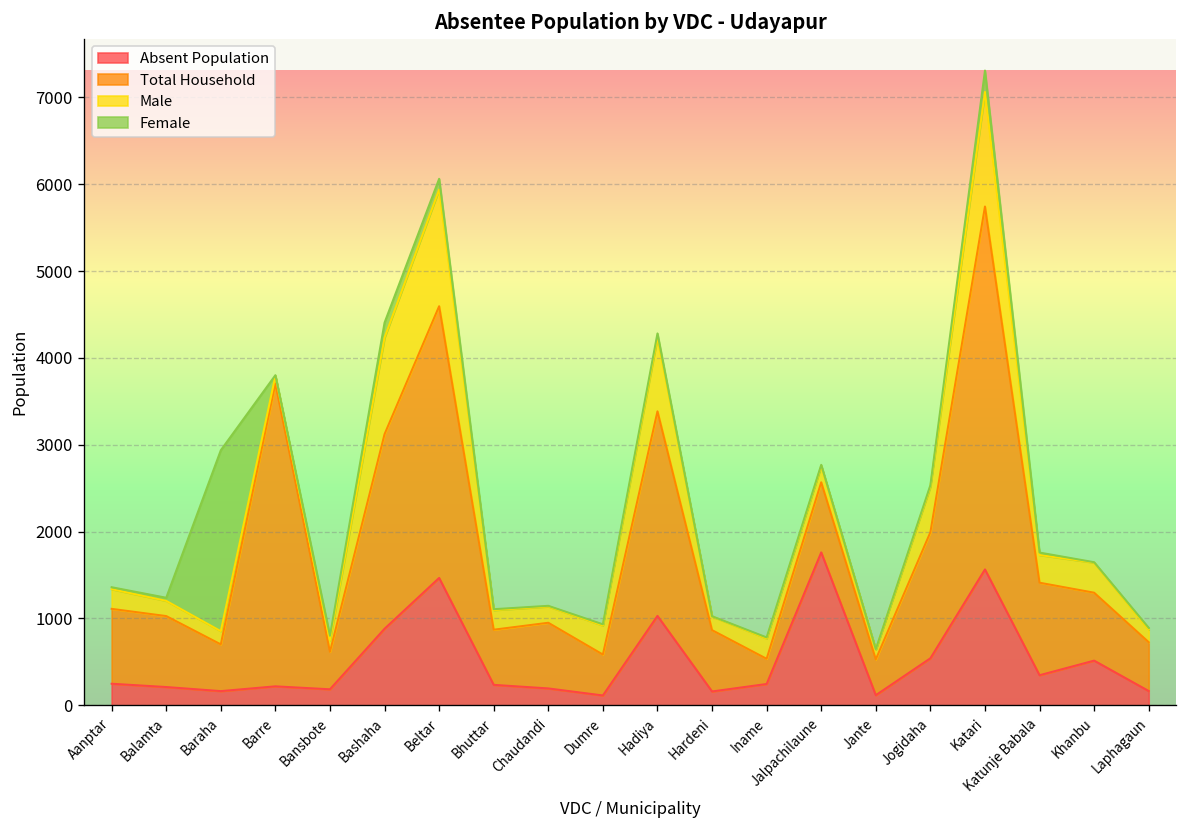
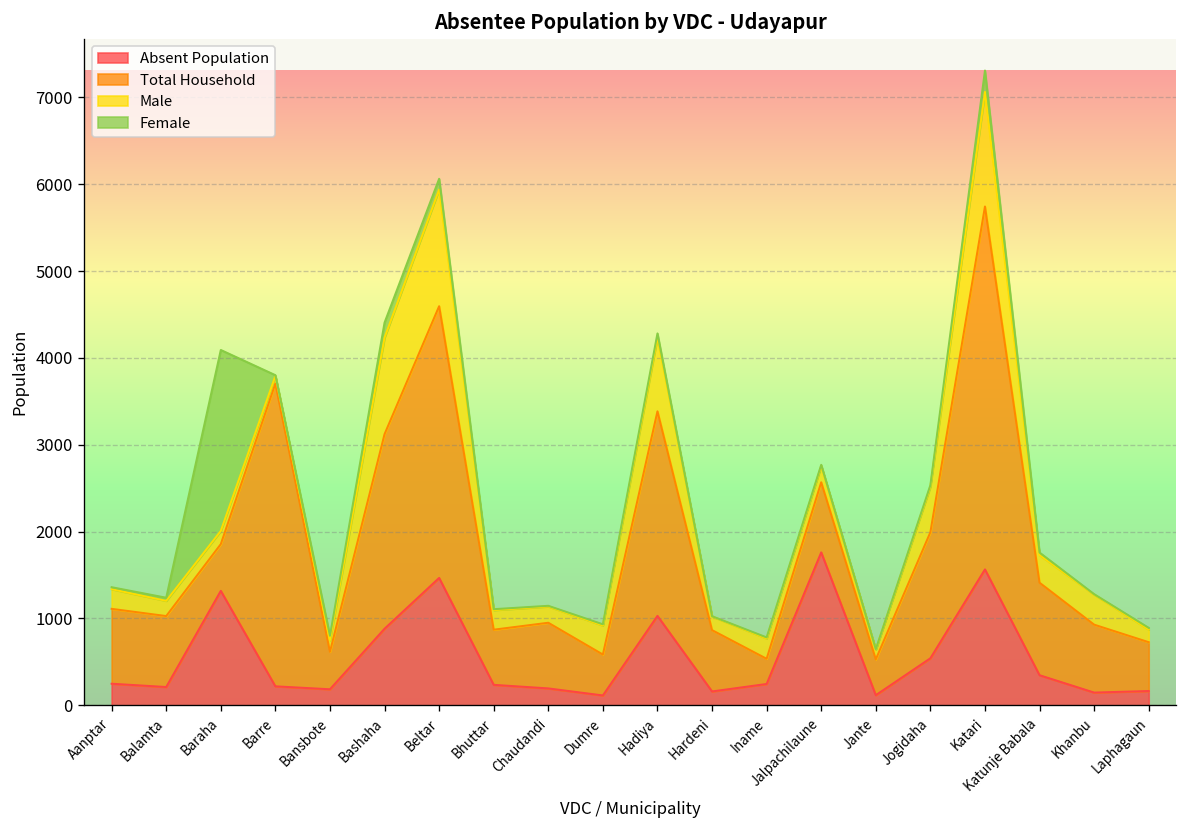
Absent Population, Baraha: 200 -> 1300
Absent Population, Khanbu: 500 -> 100
